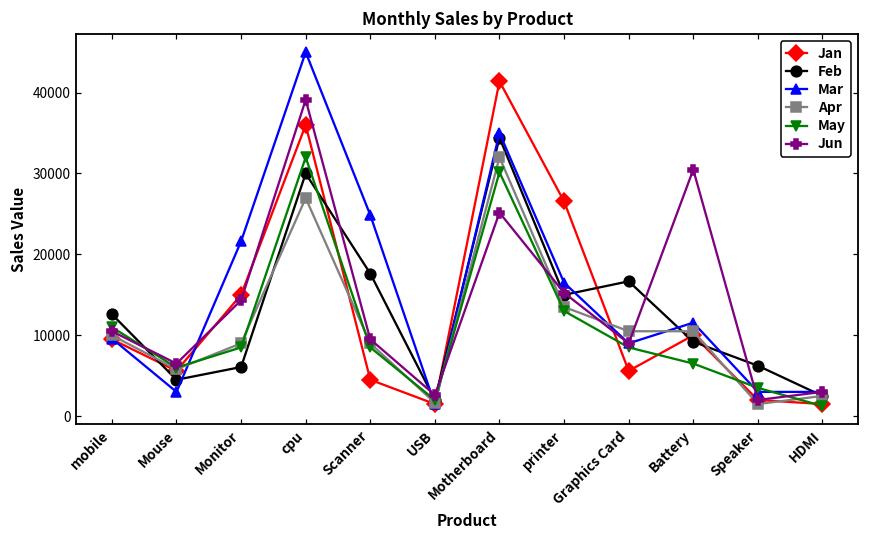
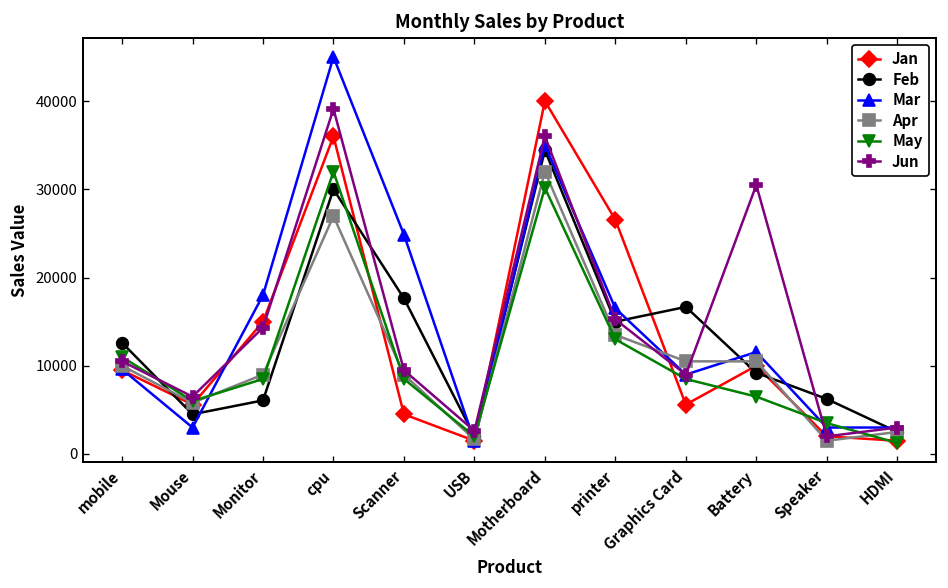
Mar, Monitor: 22000 -> 18000
Jan, Motherboard: 41000 -> 40000
Jun, Motherboard: 25000 -> 36000
